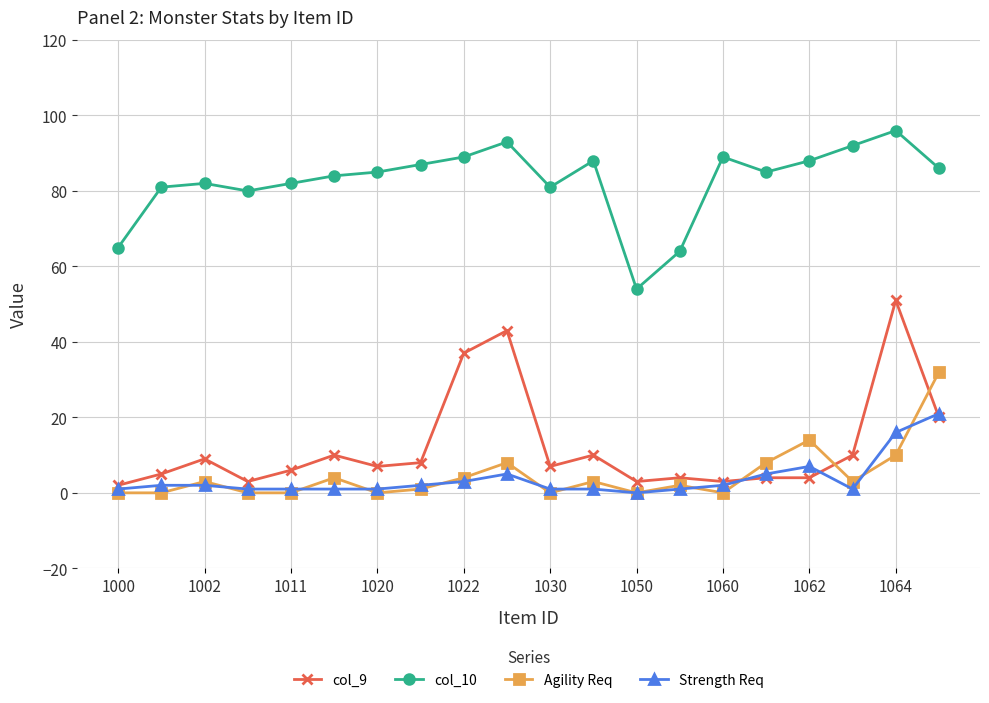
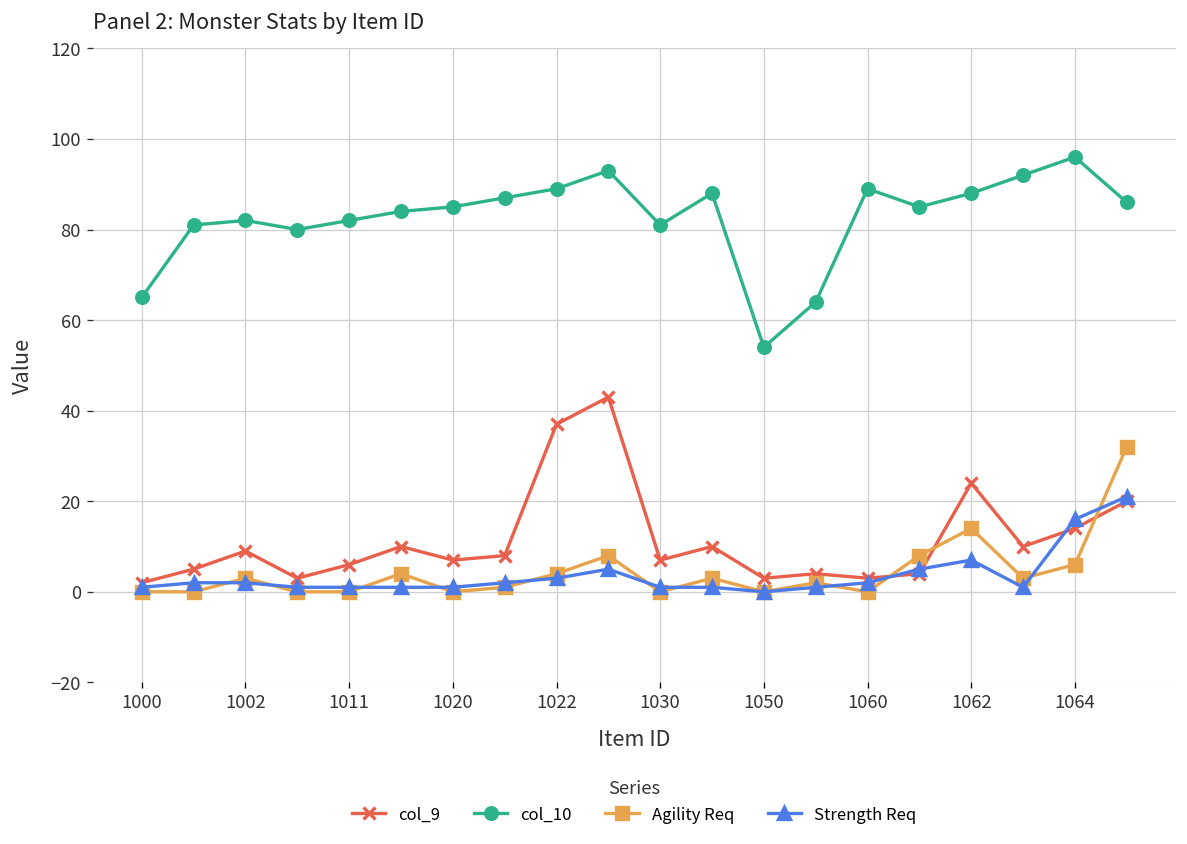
col_9, 1062: 4 -> 24
col_9, 1064: 51 -> 14
Agility Req, 1064: 10 -> 6
